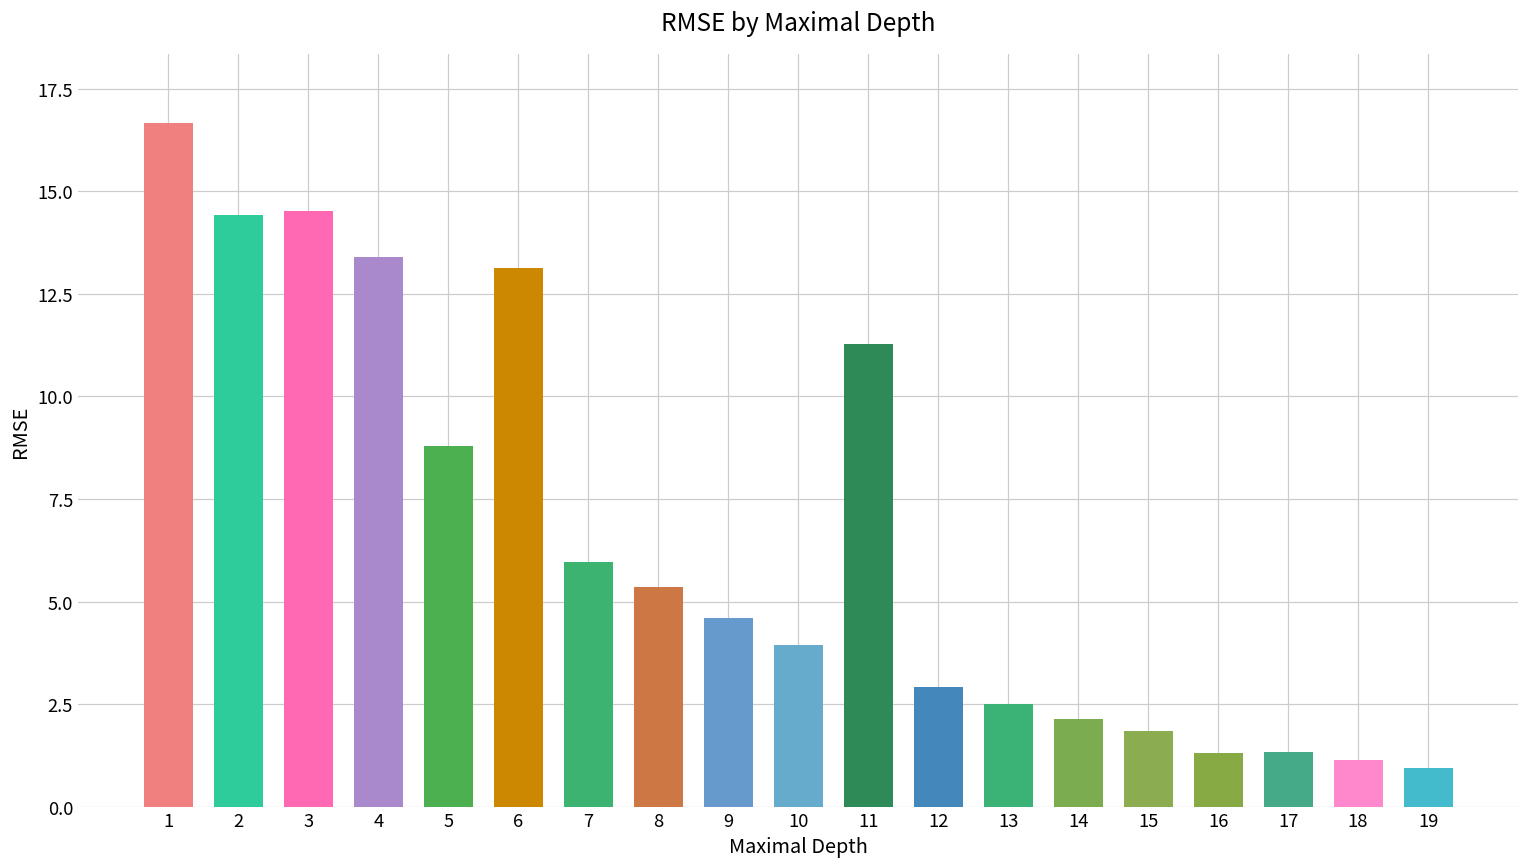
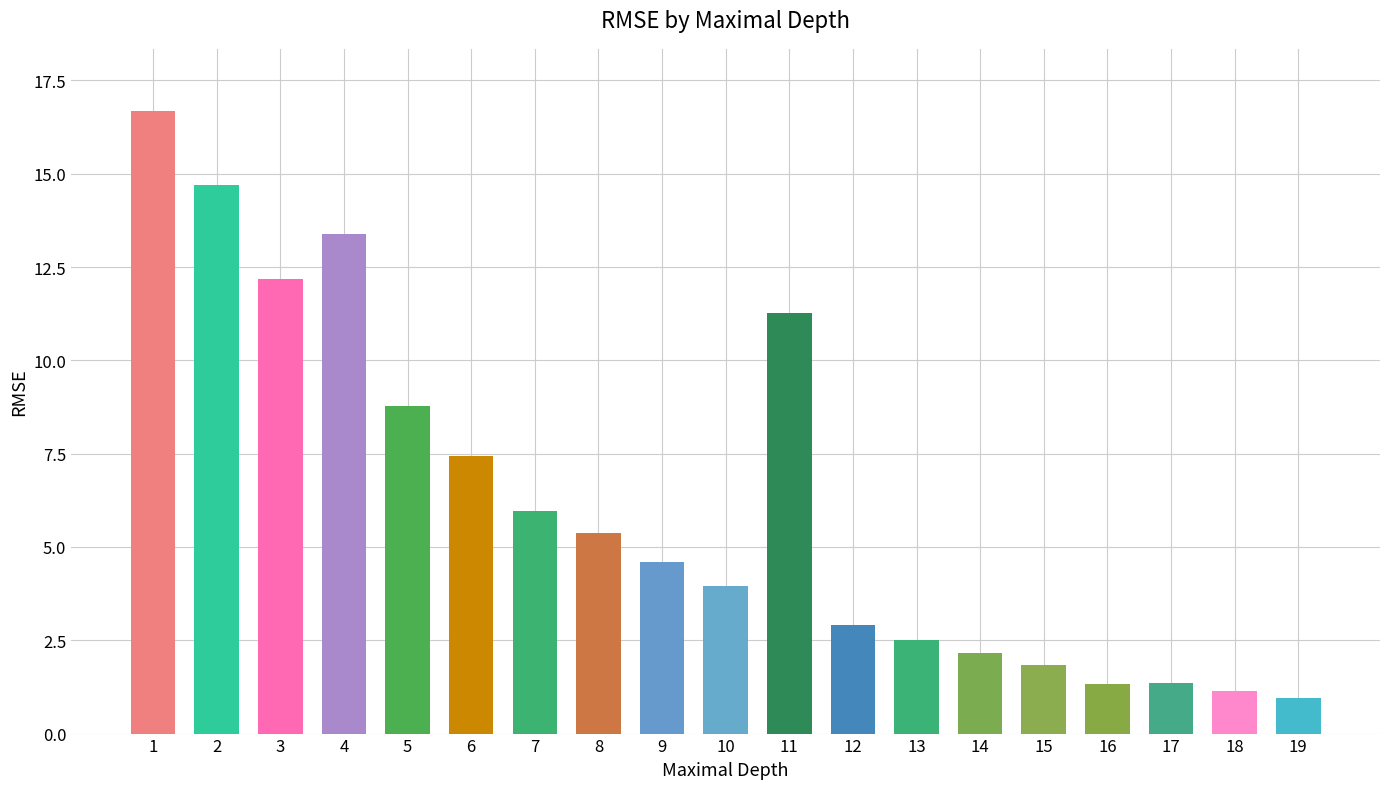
2: 14.4 -> 14.7
3: 14.5 -> 12.2
6: 13.1 -> 7.4
